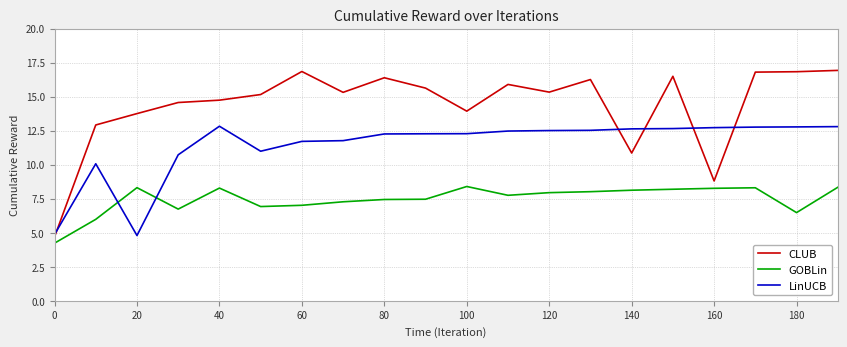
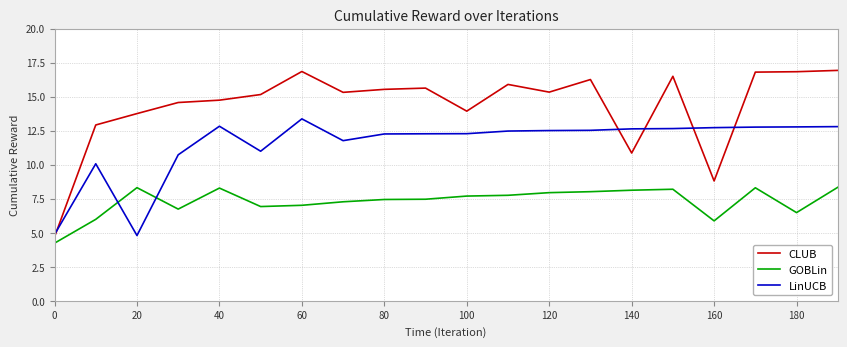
LinUCB, 60: 11.7 -> 13.4
CLUB, 80: 16.4 -> 15.5
GOBLin, 100: 8.4 -> 7.7
GOBLin, 160: 8.3 -> 5.9
